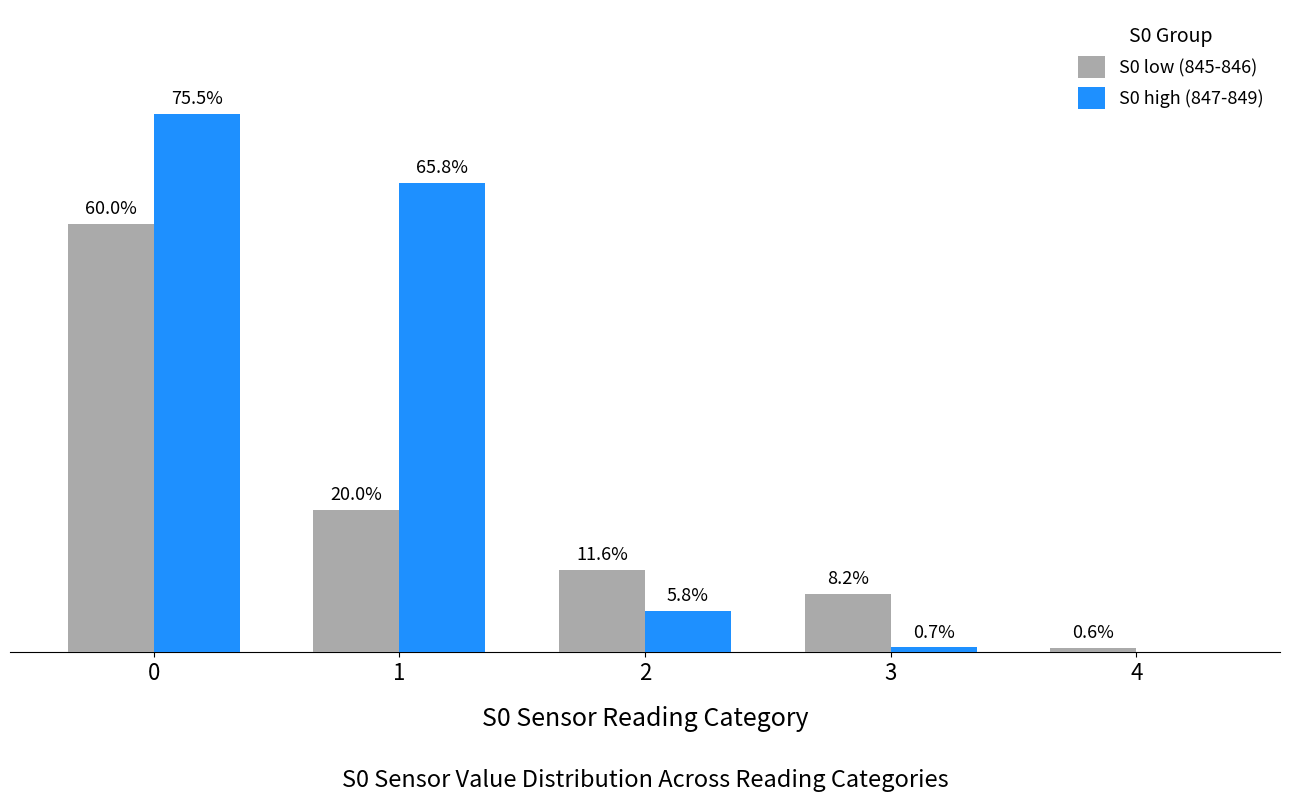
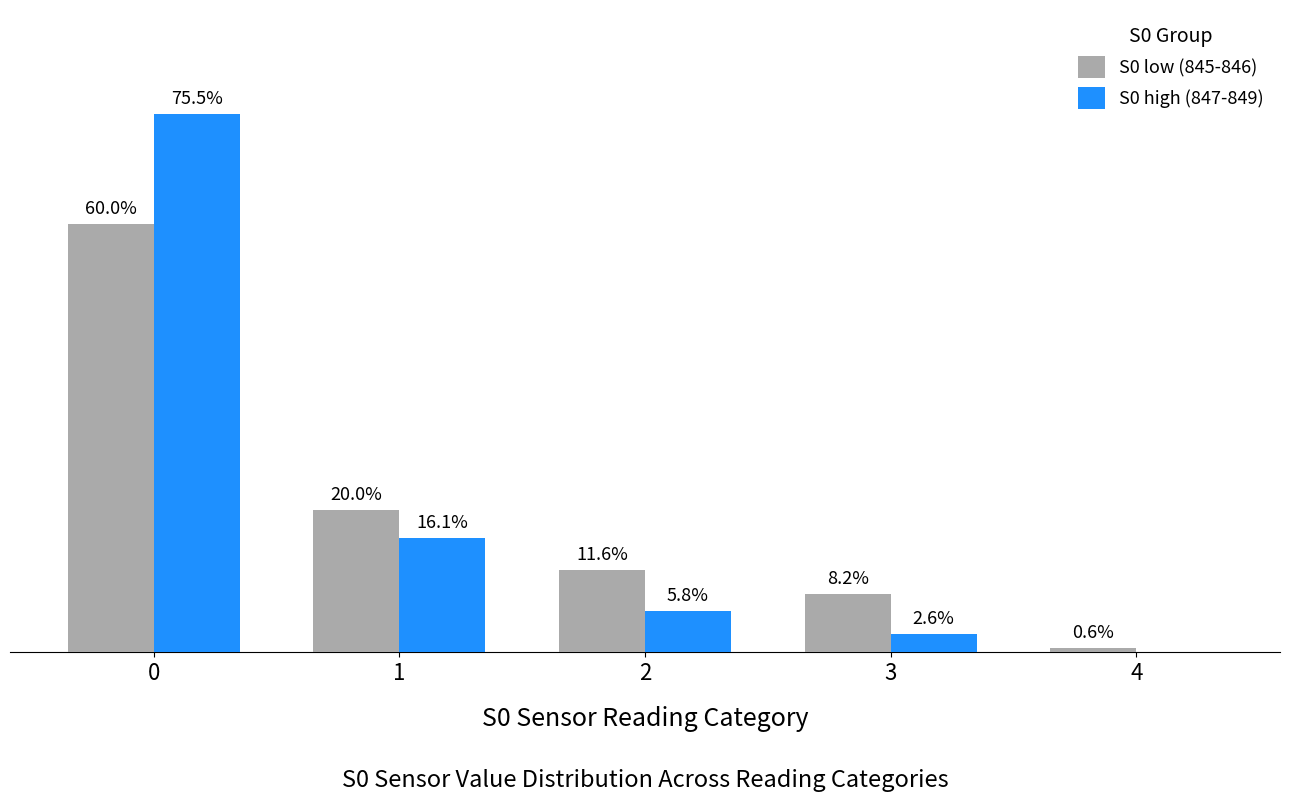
S0 high (847-849), 1: 65.8% -> 16.1%
S0 high (847-849), 3: 0.7% -> 2.6%
